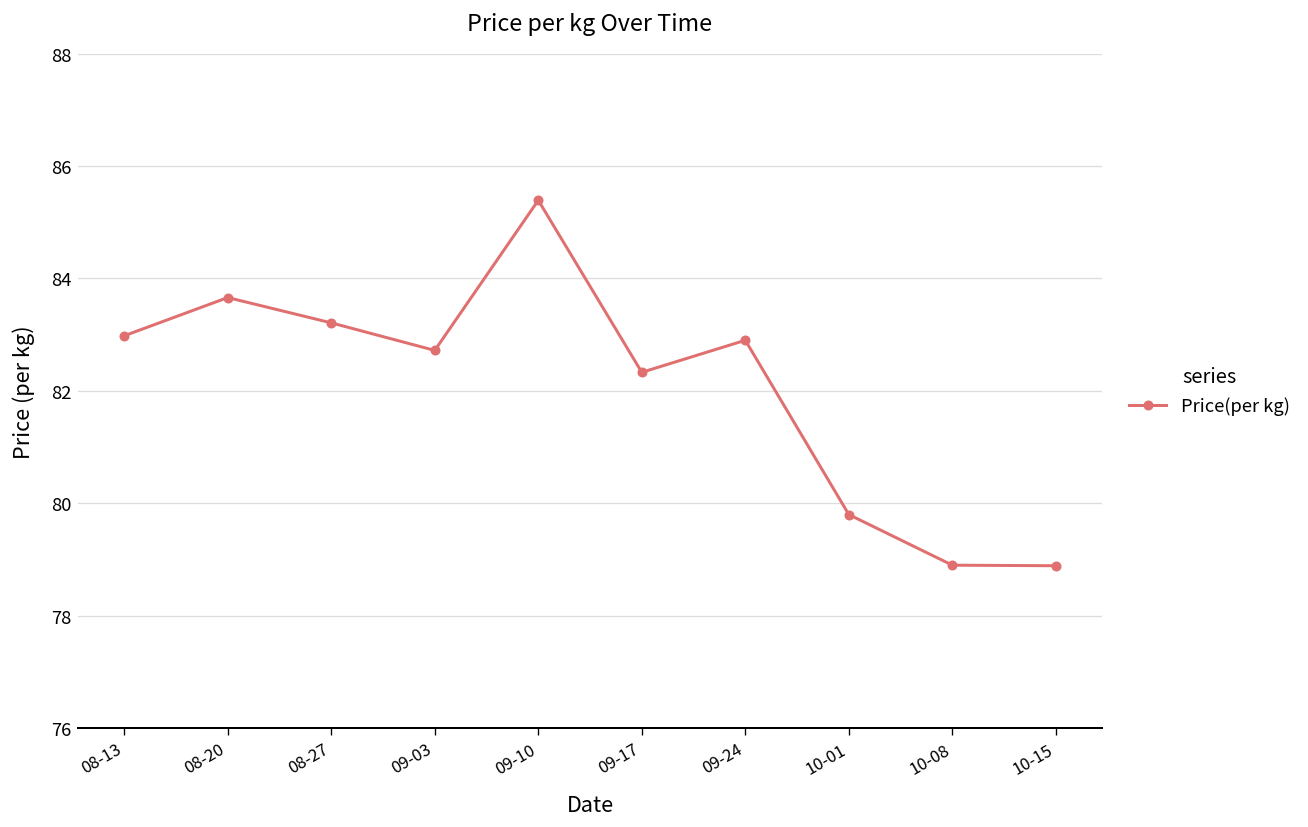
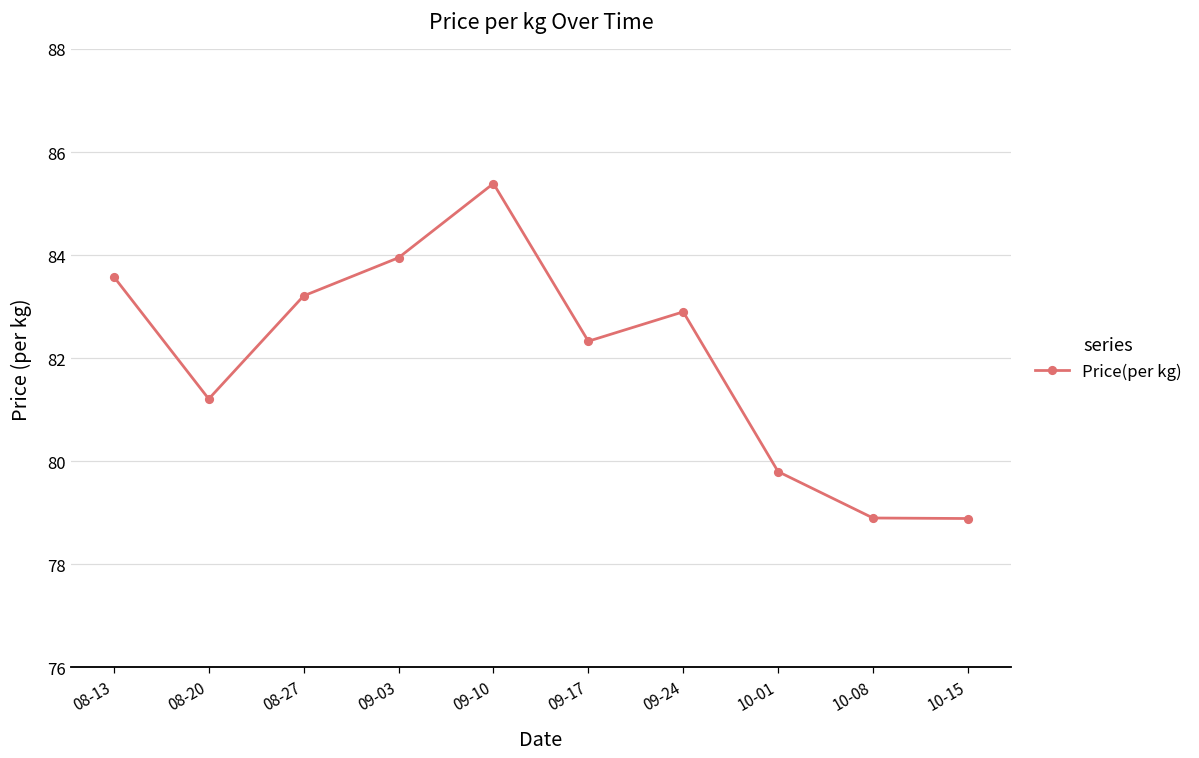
08-13: 83.0 -> 83.6
08-20: 83.7 -> 81.2
09-03: 82.7 -> 84.0
